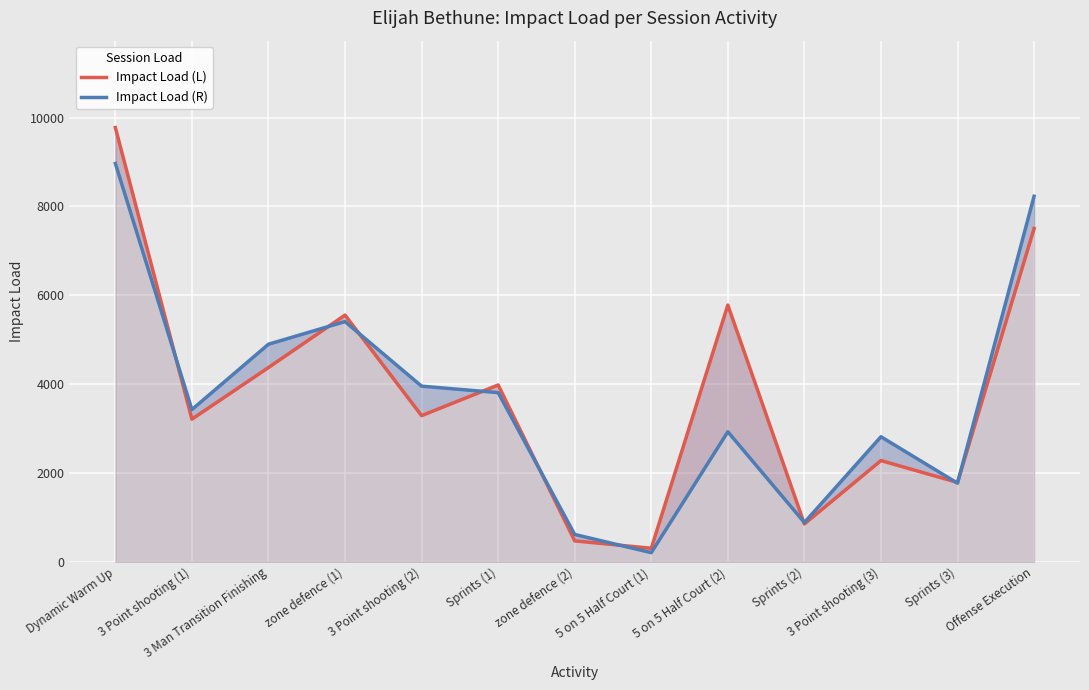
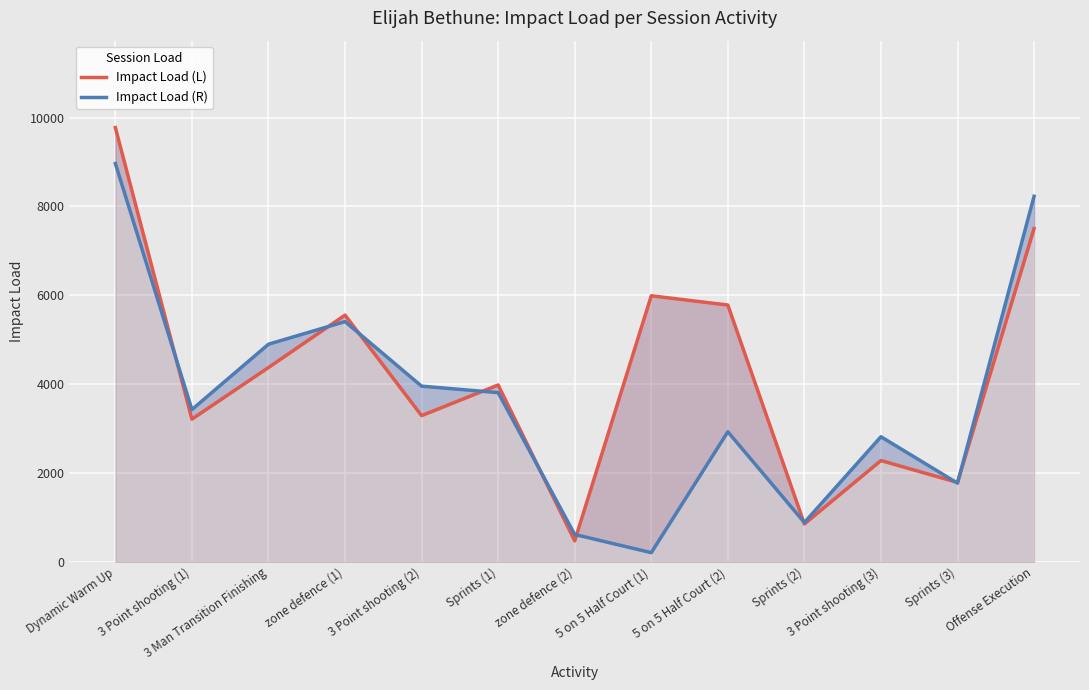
Impact Load (L), 5 on 5 Half Court (1): 300 -> 6000
